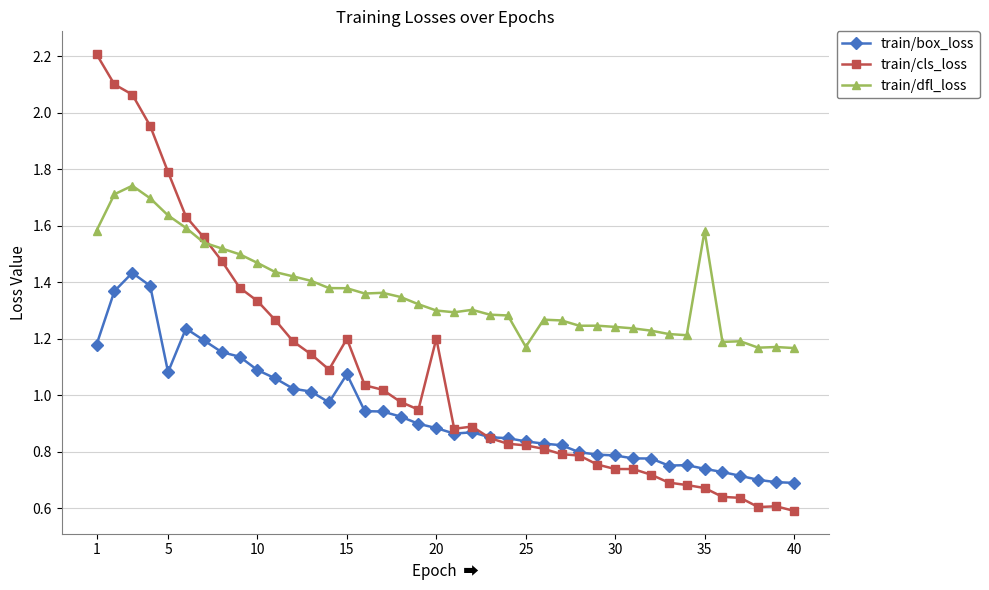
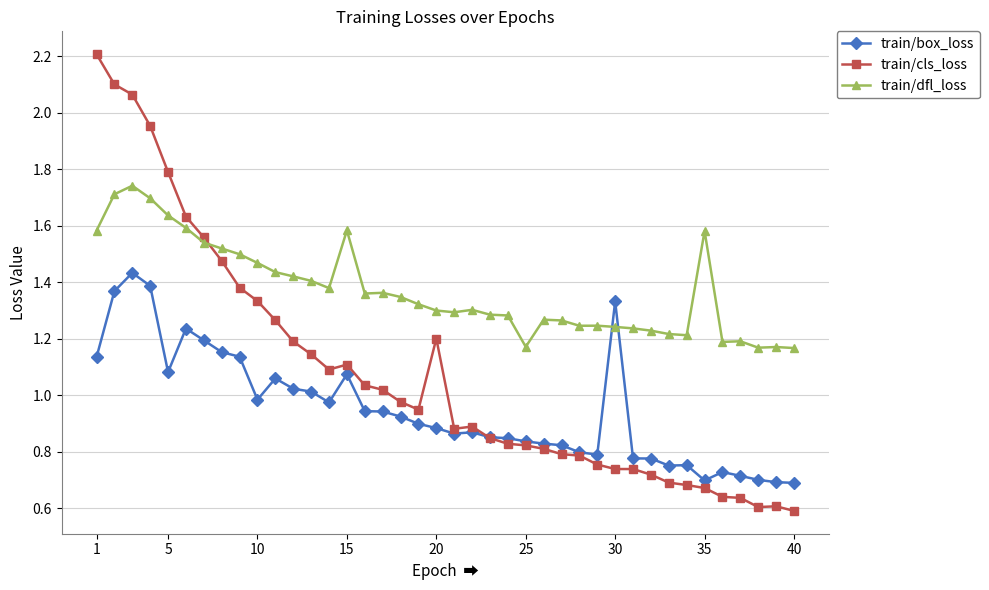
train/box_loss, 1: 1.18 -> 1.13
train/box_loss, 10: 1.09 -> 0.98
train/cls_loss, 15: 1.20 -> 1.11
train/dfl_loss, 15: 1.38 -> 1.58
train/box_loss, 30: 0.79 -> 1.33
train/box_loss, 35: 0.74 -> 0.70
